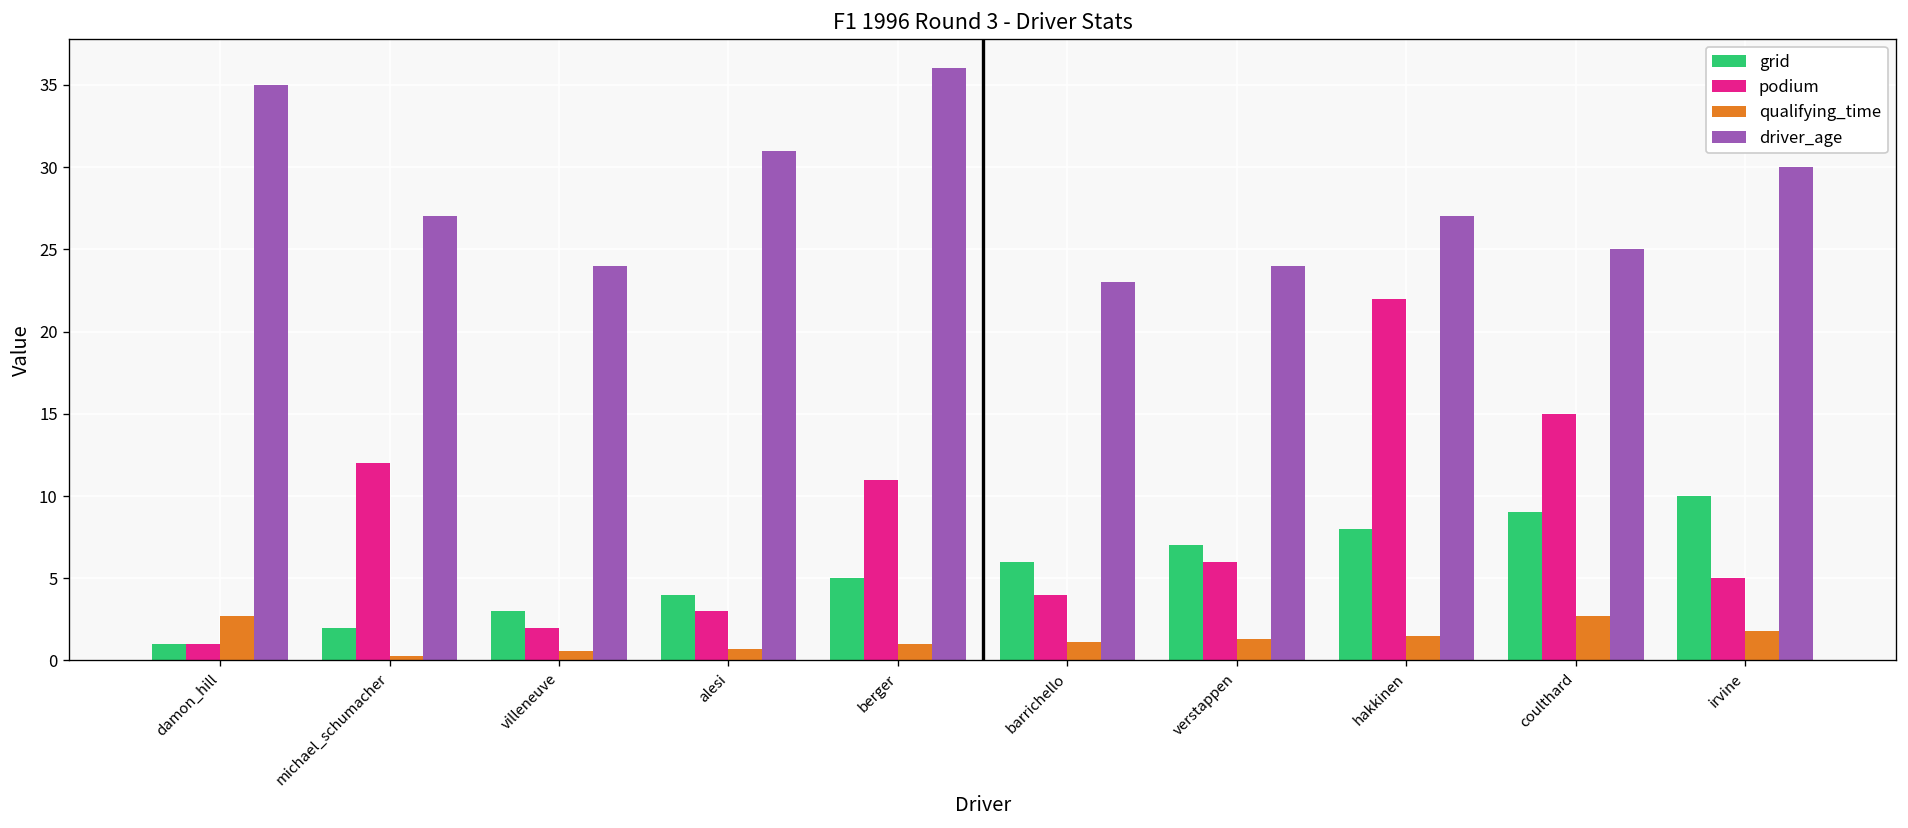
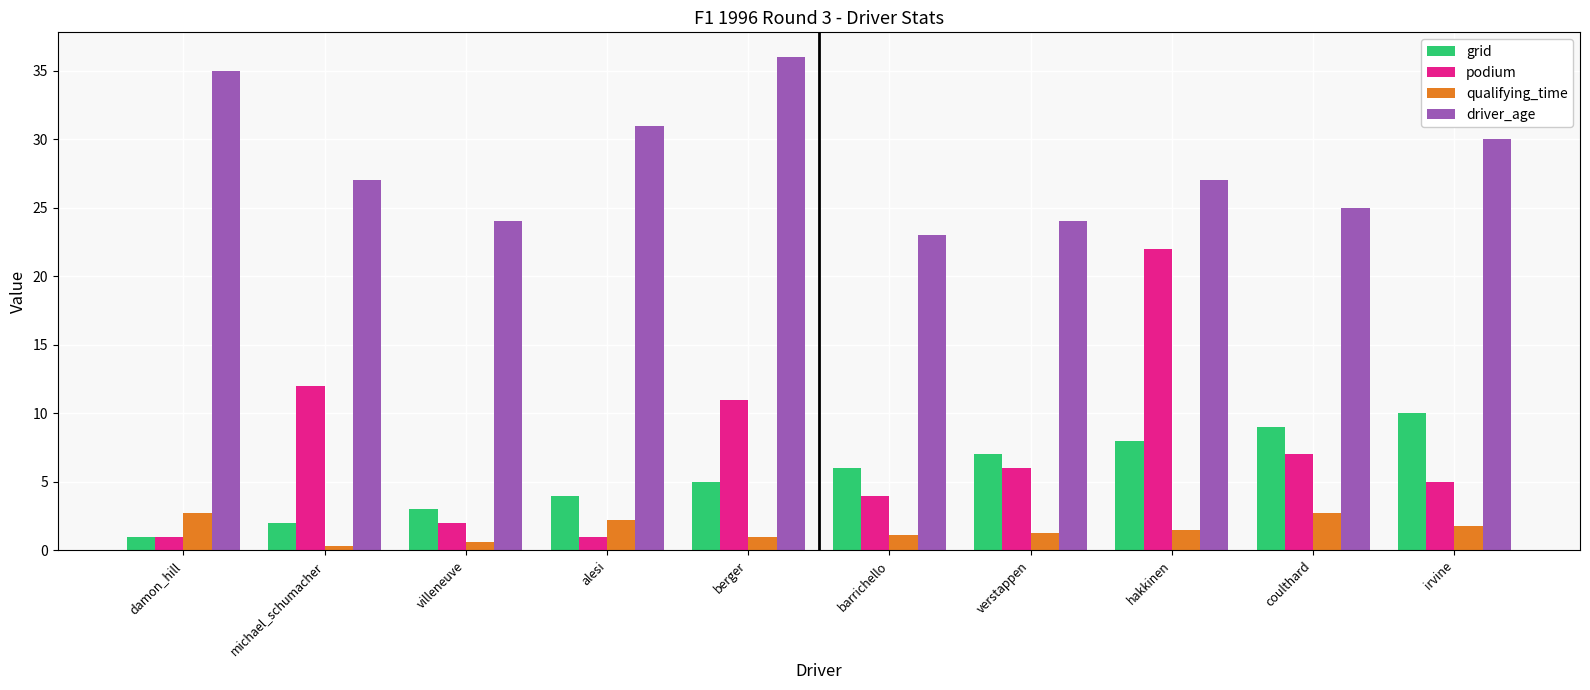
podium, alesi: 3 -> 1
qualifying_time, alesi: 0.7 -> 2.2
podium, coulthard: 15 -> 7
